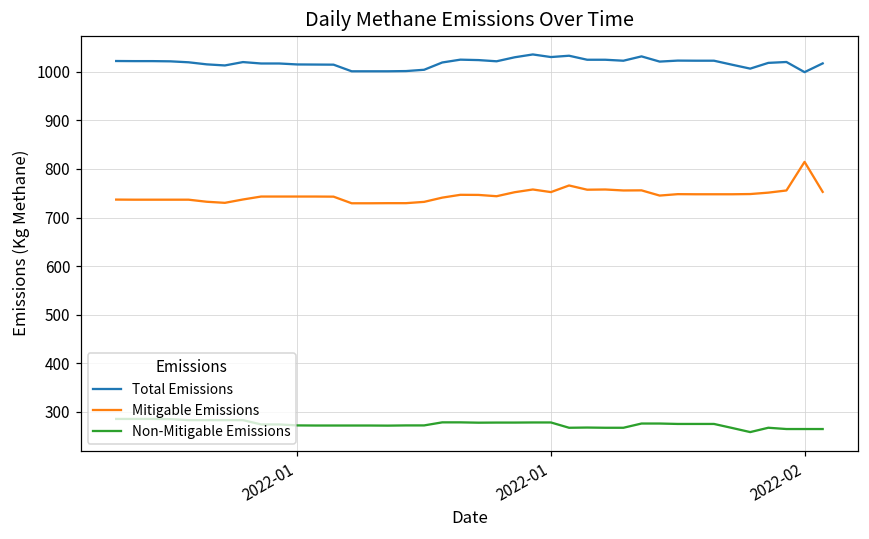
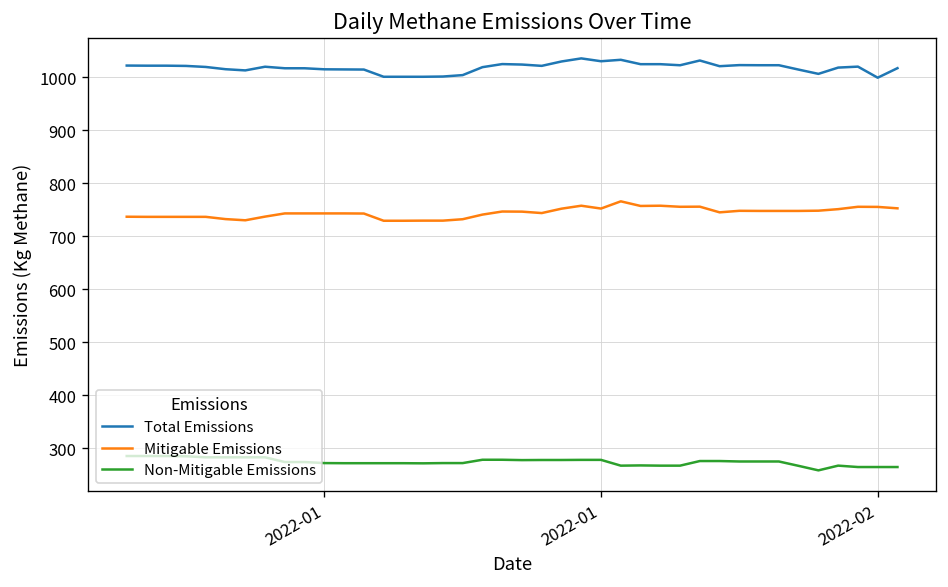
Mitigable Emissions, 2022-02: 810 -> 760
